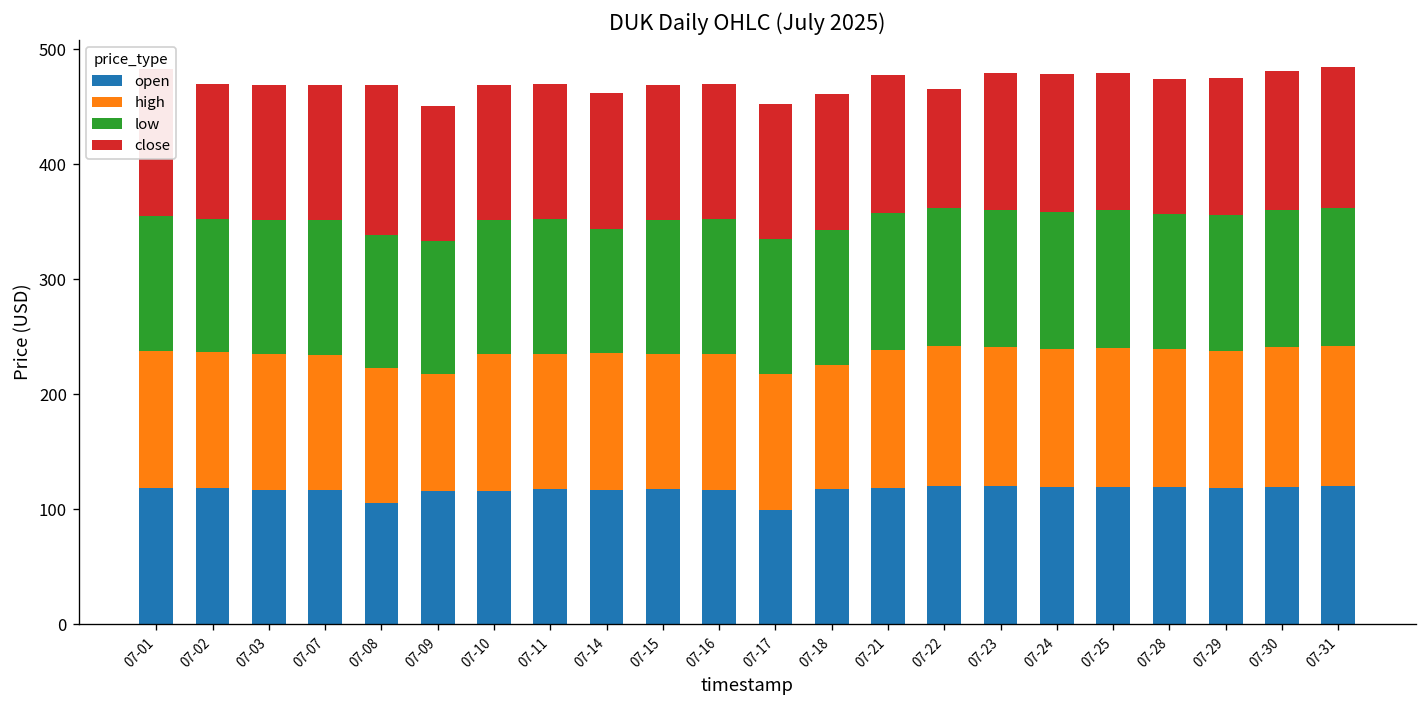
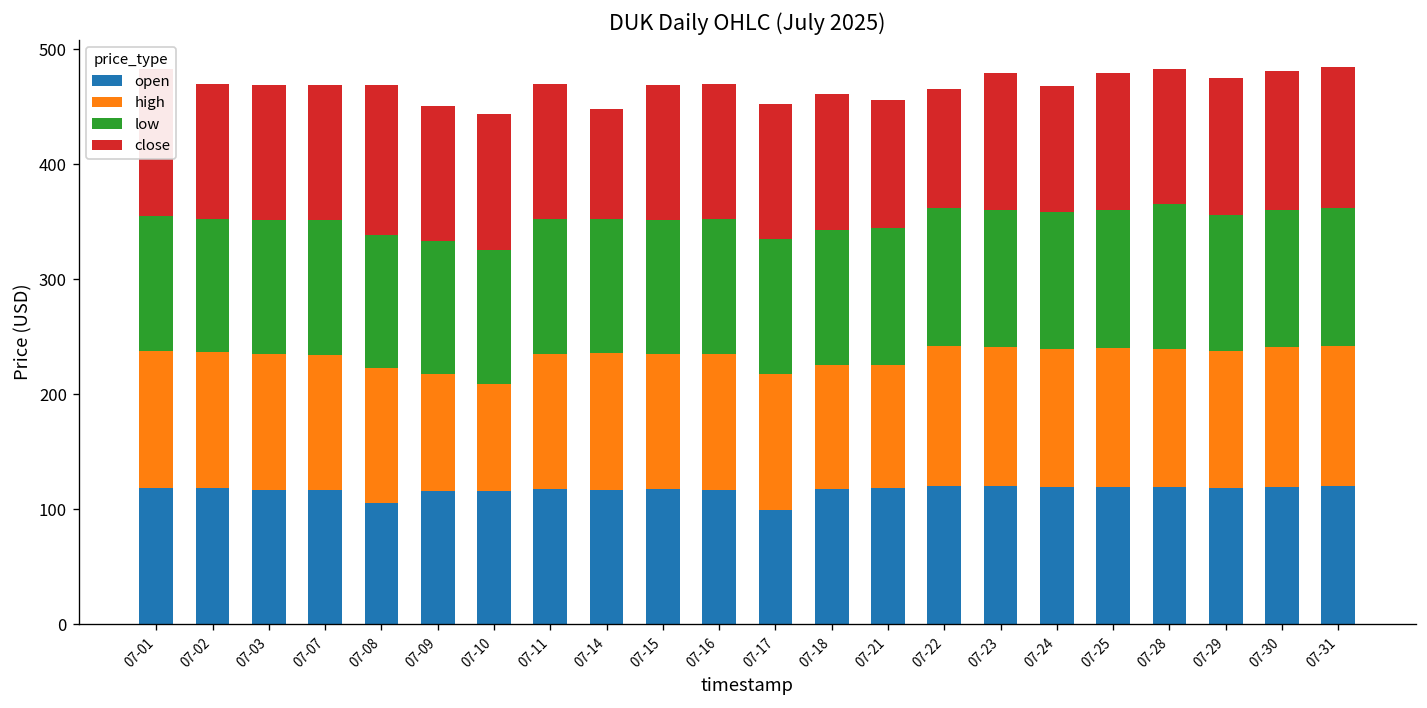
high, 07-10: 120 -> 90
low, 07-14: 110 -> 120
close, 07-14: 120 -> 100
high, 07-21: 120 -> 110
close, 07-21: 120 -> 110
close, 07-24: 120 -> 110
low, 07-28: 120 -> 130
